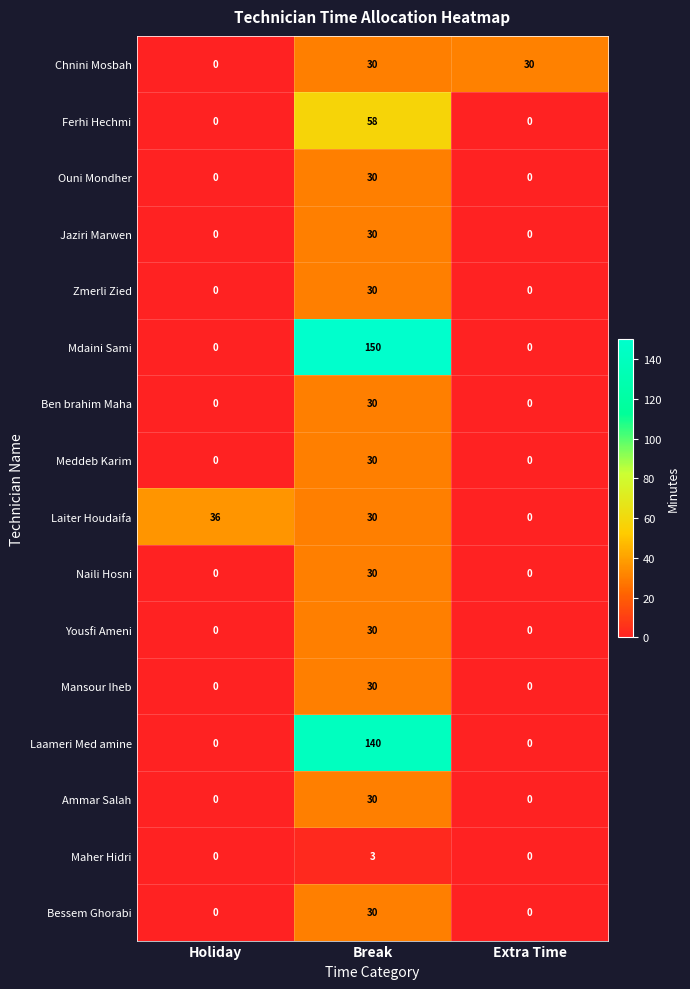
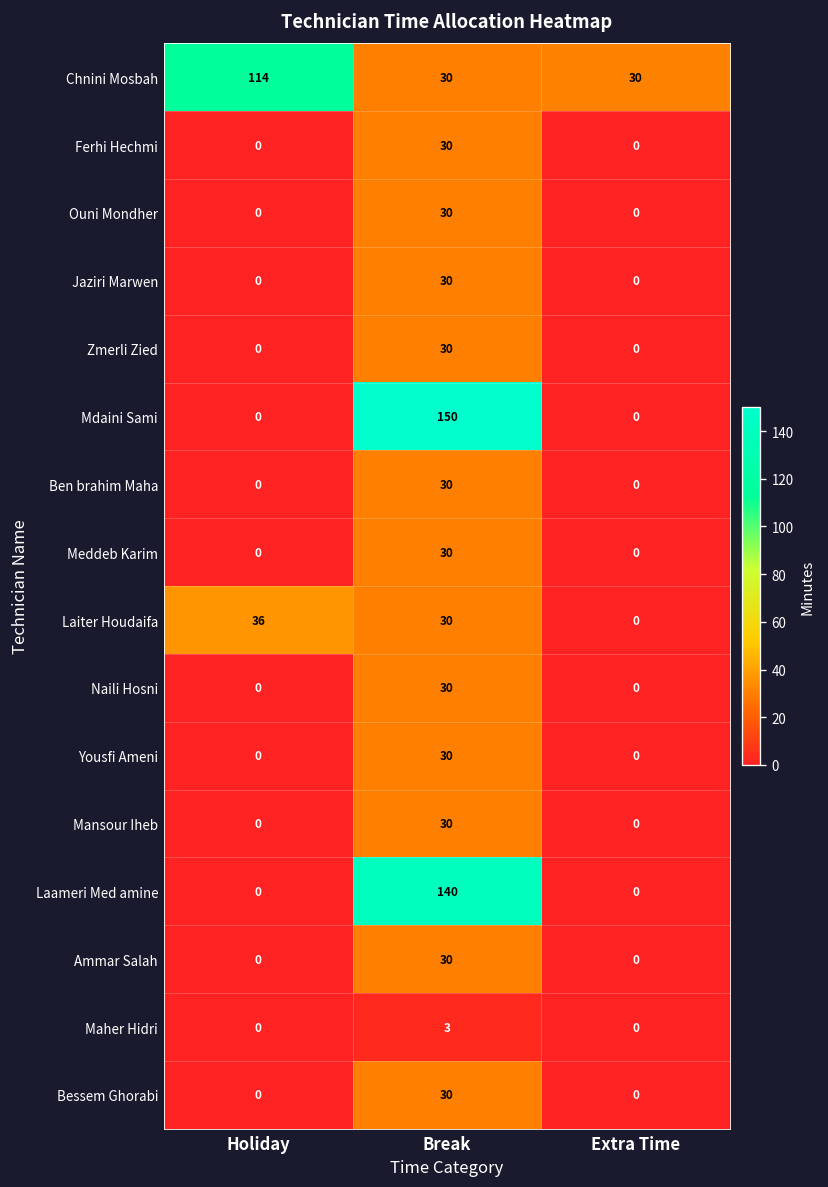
Chnini Mosbah, Holiday: 0 -> 114
Ferhi Hechmi, Break: 58 -> 30
